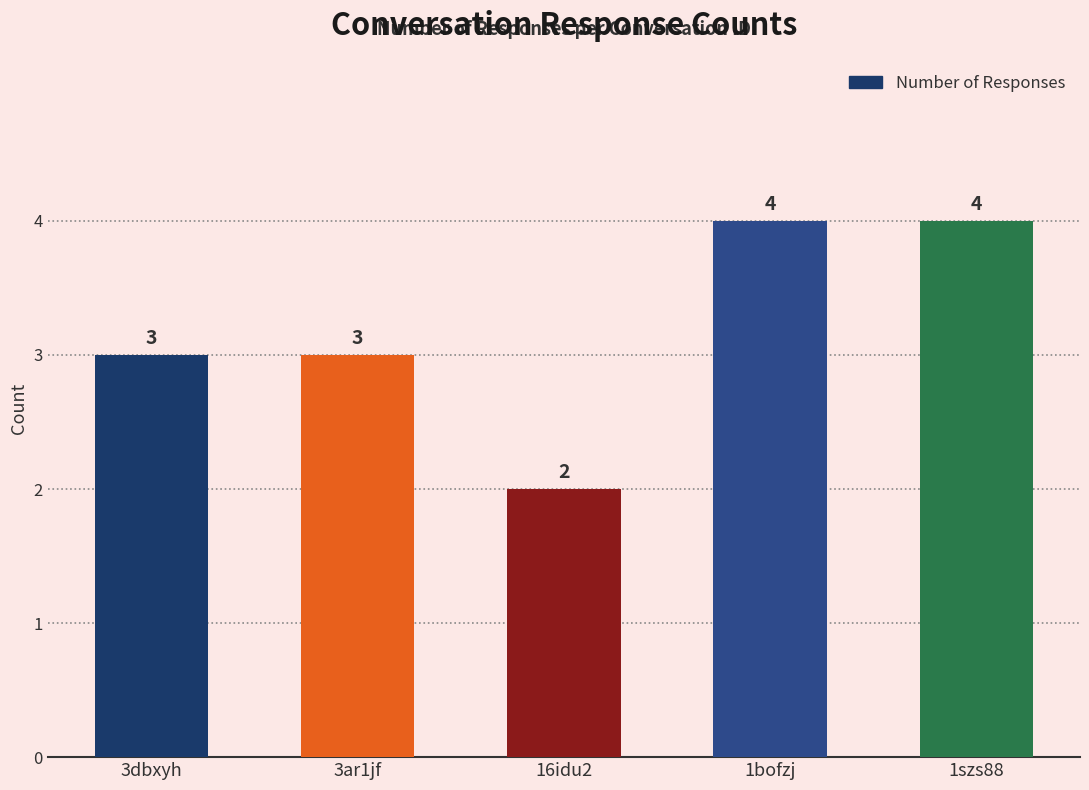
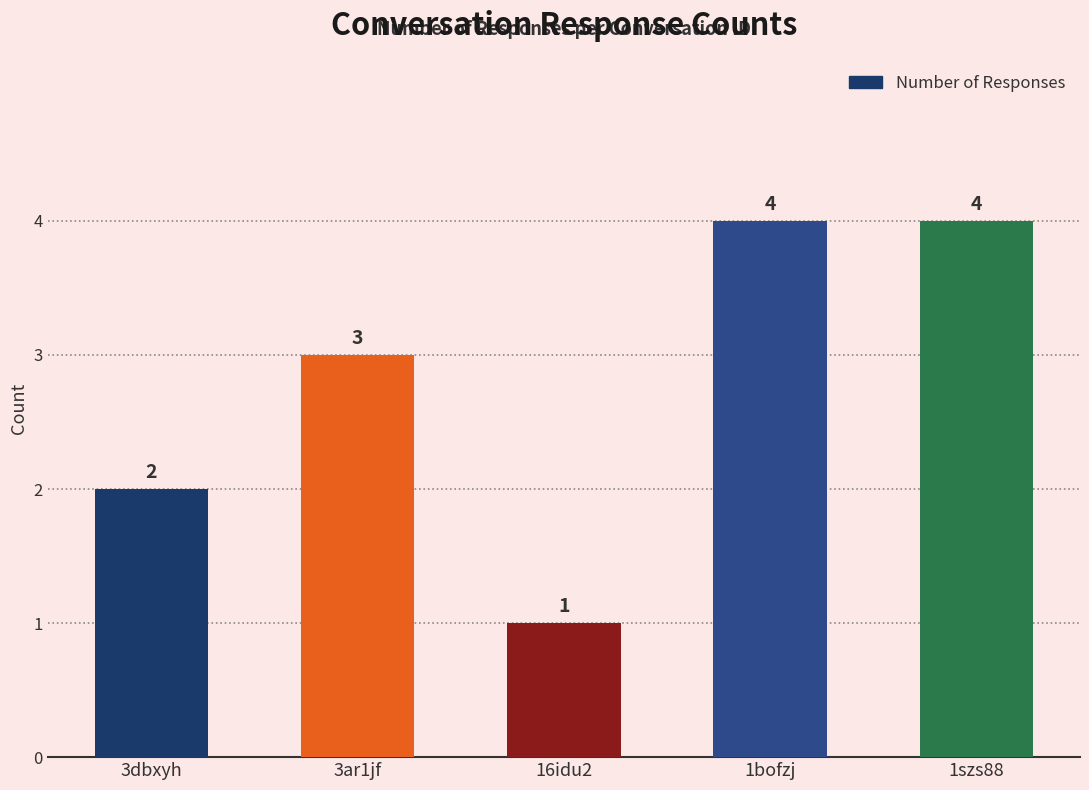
3dbxyh: 3 -> 2
16idu2: 2 -> 1
